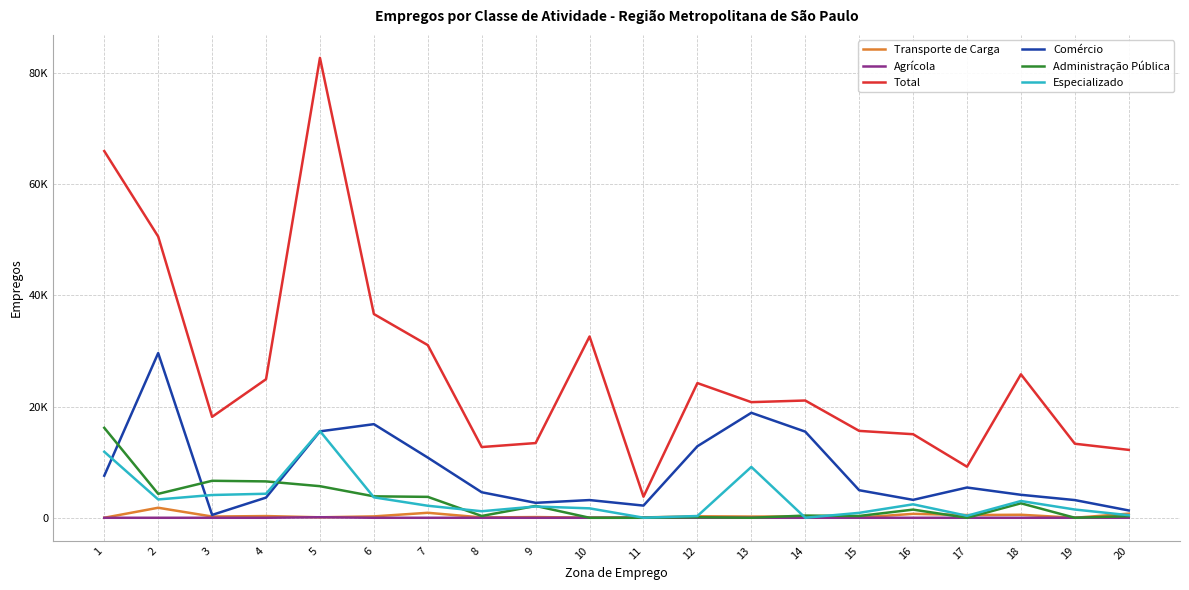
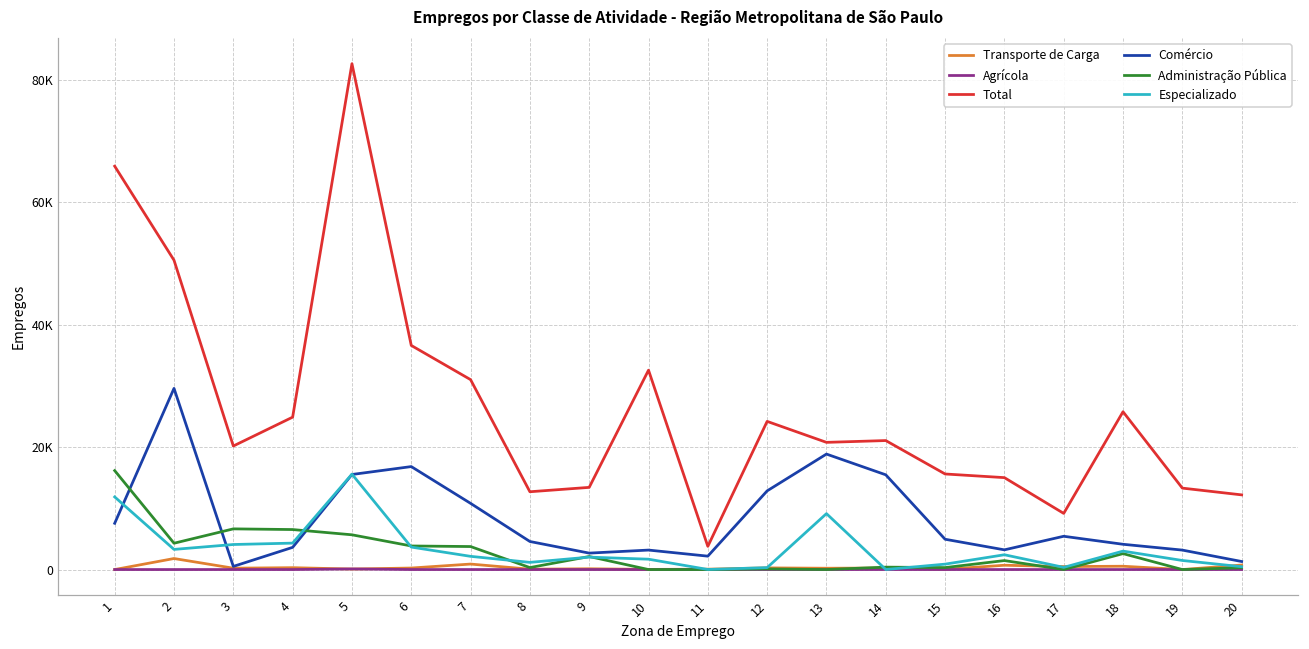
Total, 3: 18000 -> 20000
